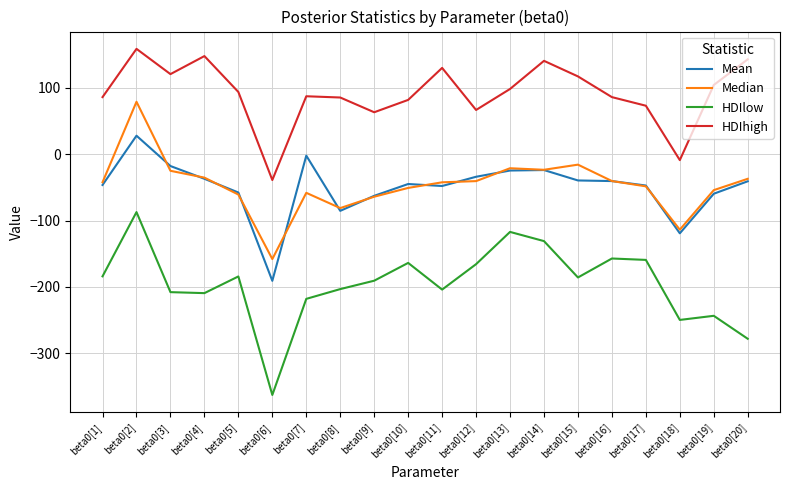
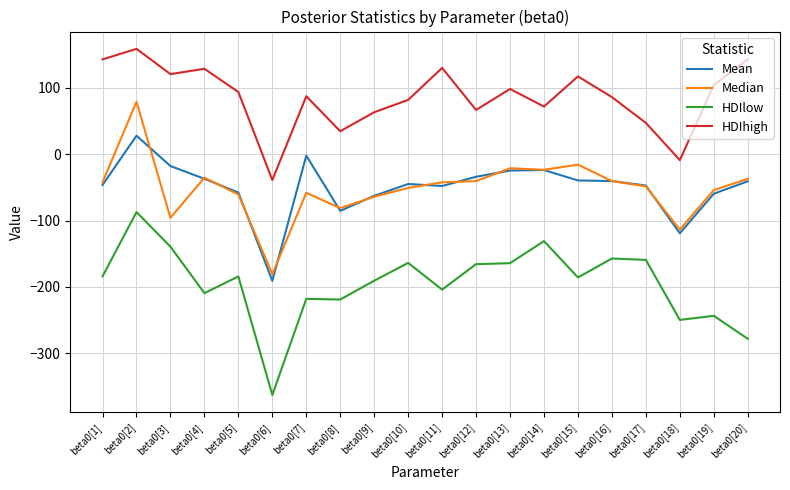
HDIhigh, beta0[1]: 90 -> 140
Median, beta0[3]: -30 -> -100
HDIlow, beta0[3]: -210 -> -140
HDIhigh, beta0[4]: 150 -> 130
Median, beta0[6]: -160 -> -180
HDIlow, beta0[8]: -200 -> -220
HDIhigh, beta0[8]: 90 -> 30
HDIlow, beta0[13]: -120 -> -160
HDIhigh, beta0[14]: 140 -> 70
HDIhigh, beta0[17]: 70 -> 50
